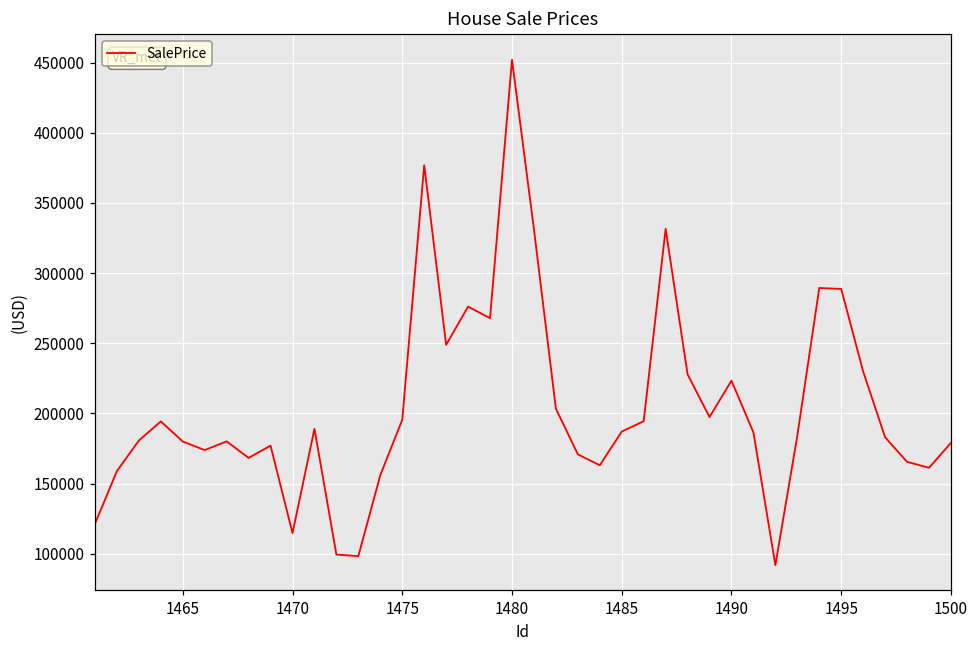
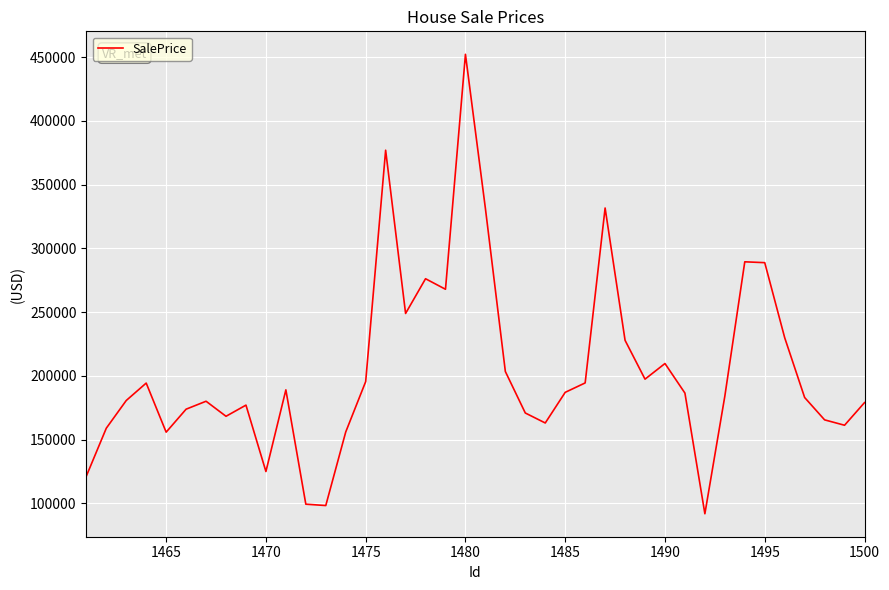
1465: 180000 -> 156000
1470: 115000 -> 125000
1490: 223000 -> 210000
